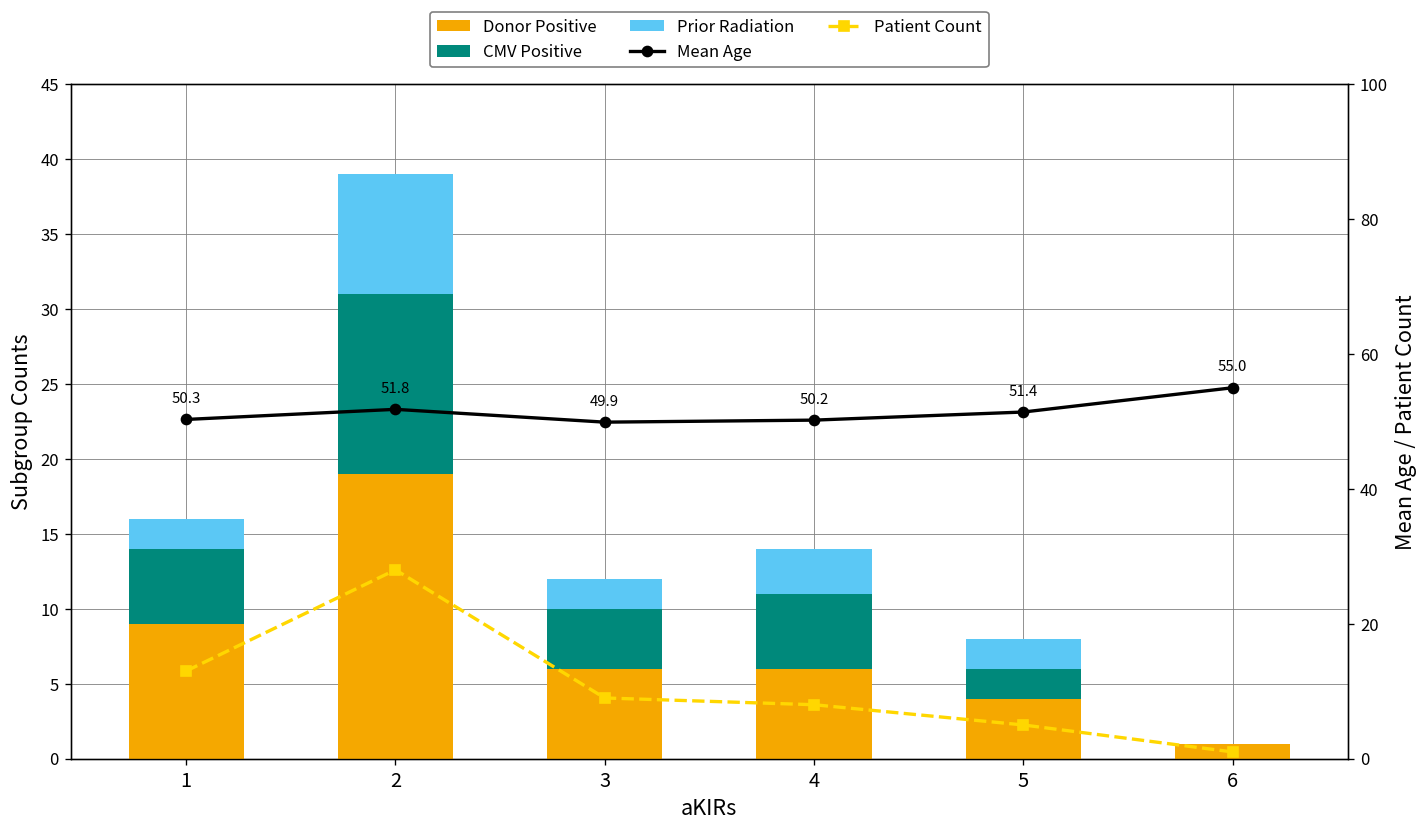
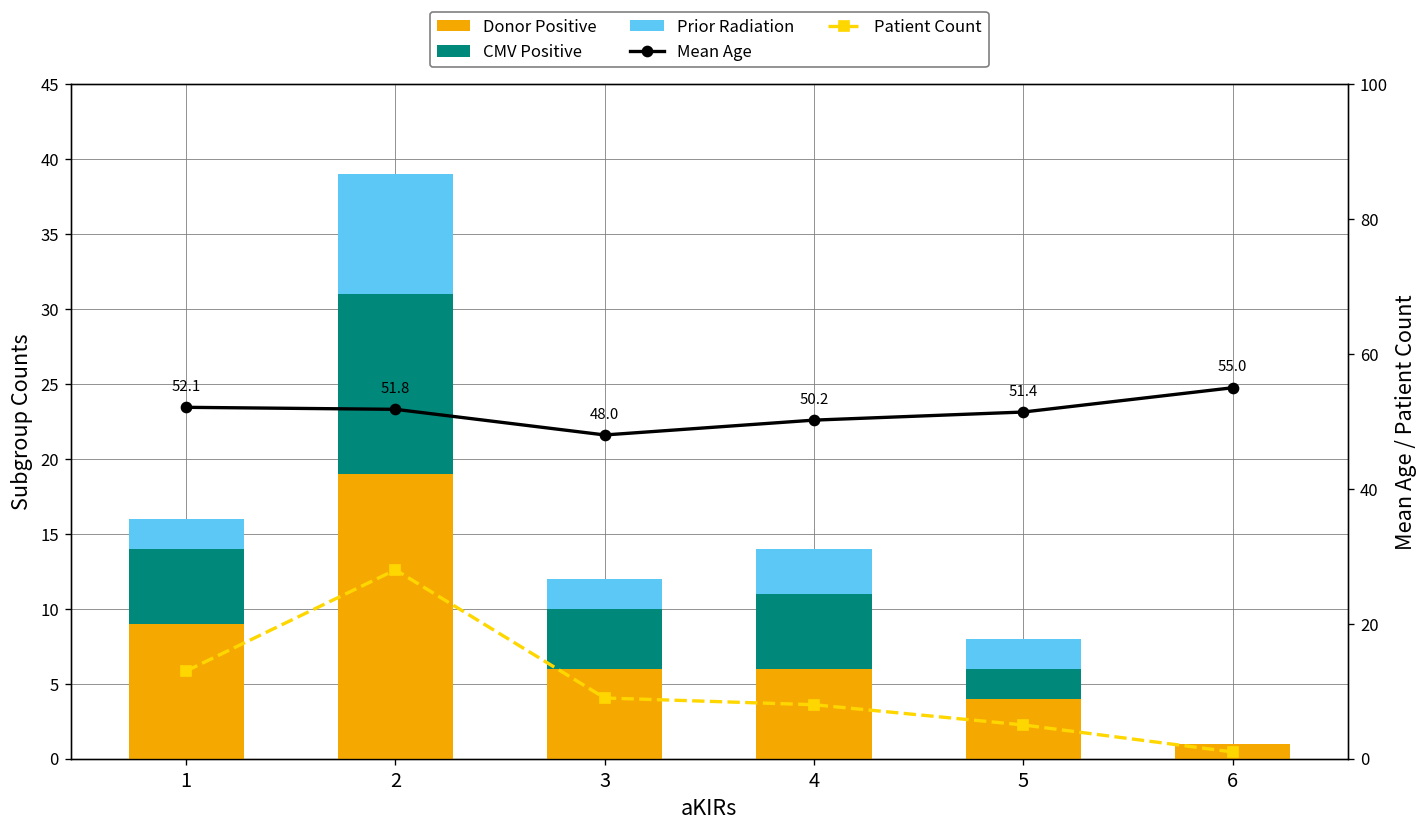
Mean Age, 1: 50.3 -> 52.1
Mean Age, 3: 49.9 -> 48.0
